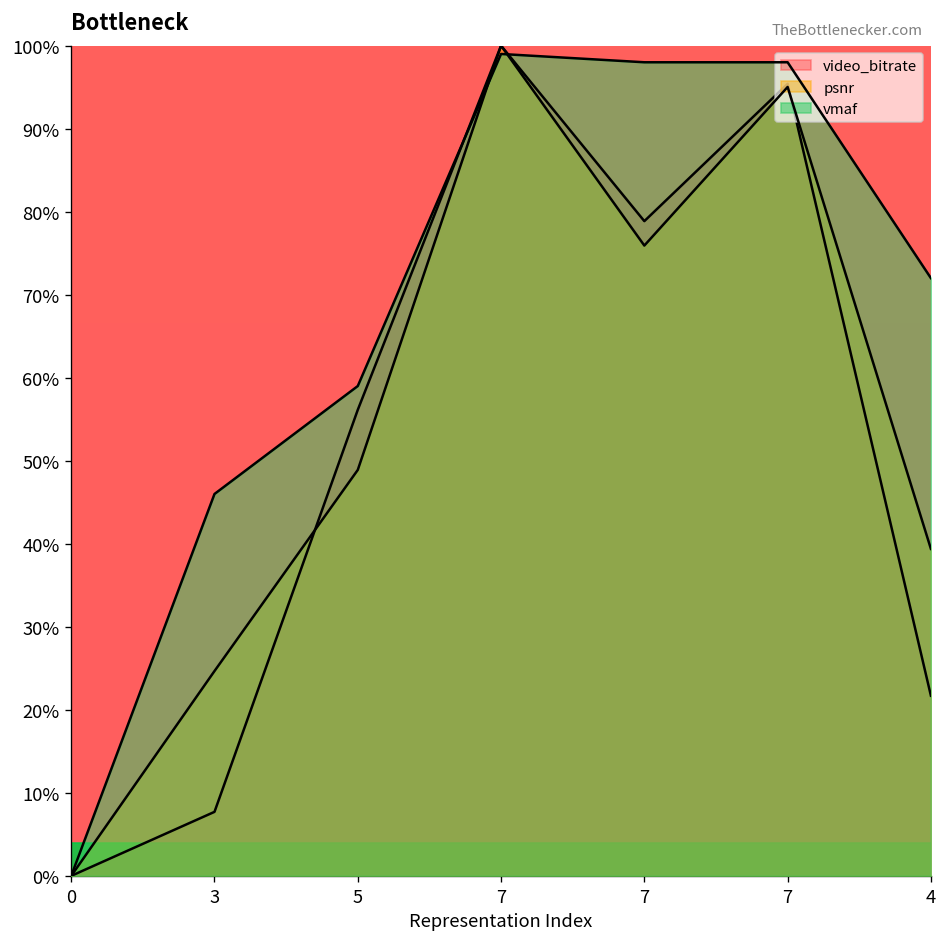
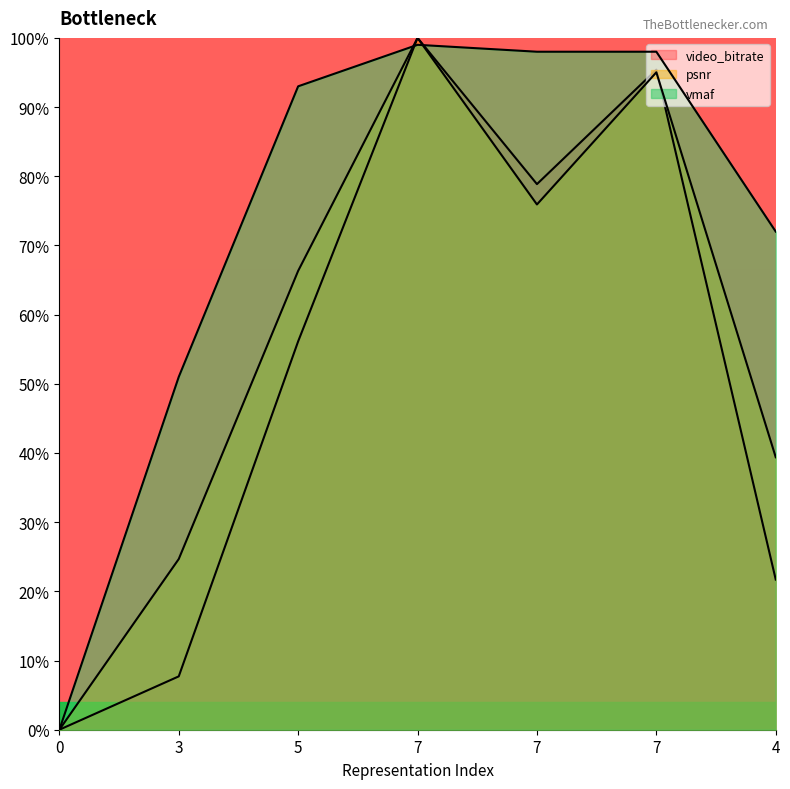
vmaf, 3: 46% -> 51%
psnr, 5: 49% -> 66%
vmaf, 5: 59% -> 93%
